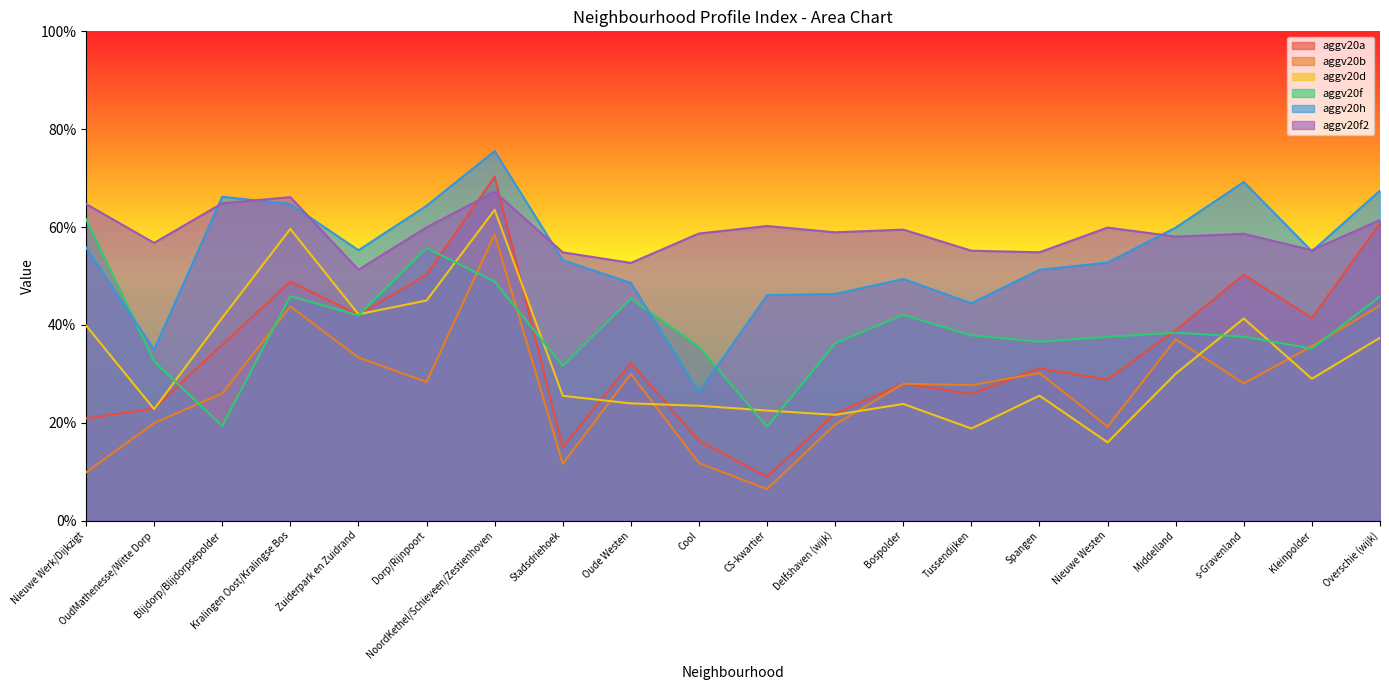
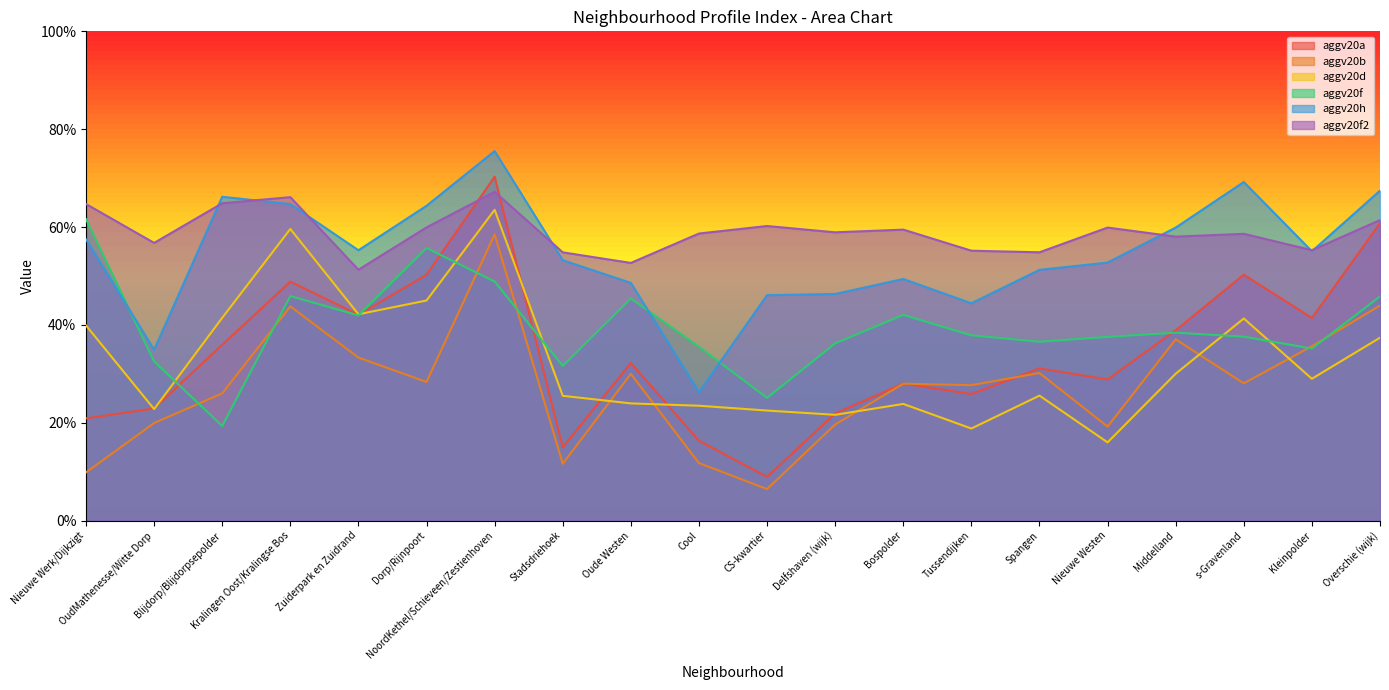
aggv20h, Nieuwe Werk/Dijkzigt: 56% -> 57%
aggv20f, CS-kwartier: 19% -> 25%
